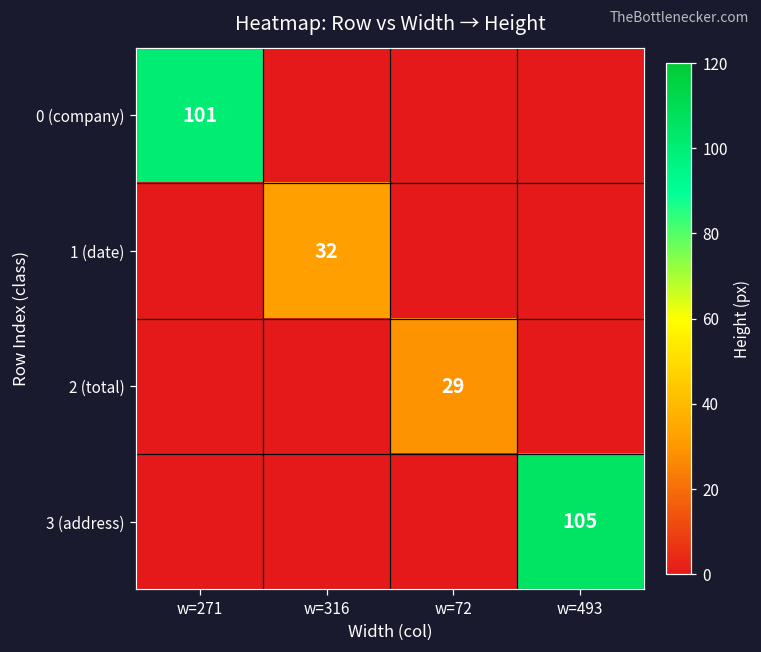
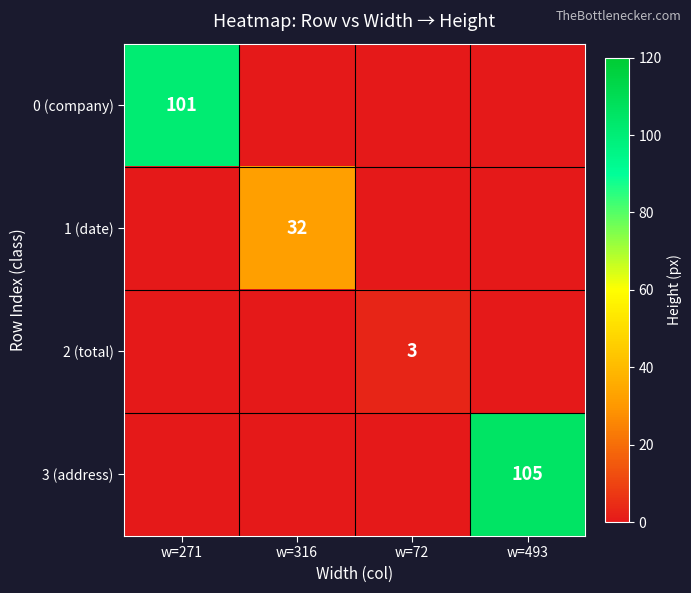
2 (total), w=72: 29 -> 3
